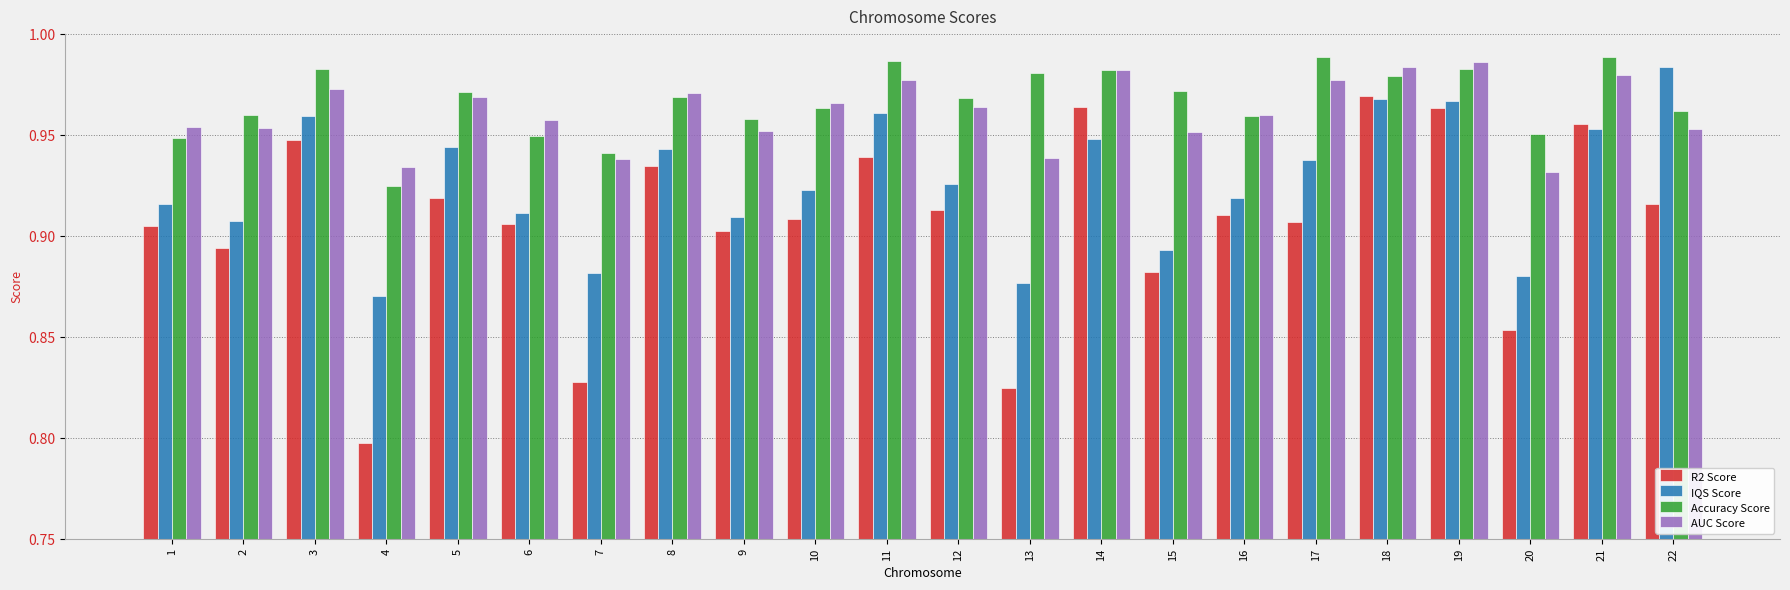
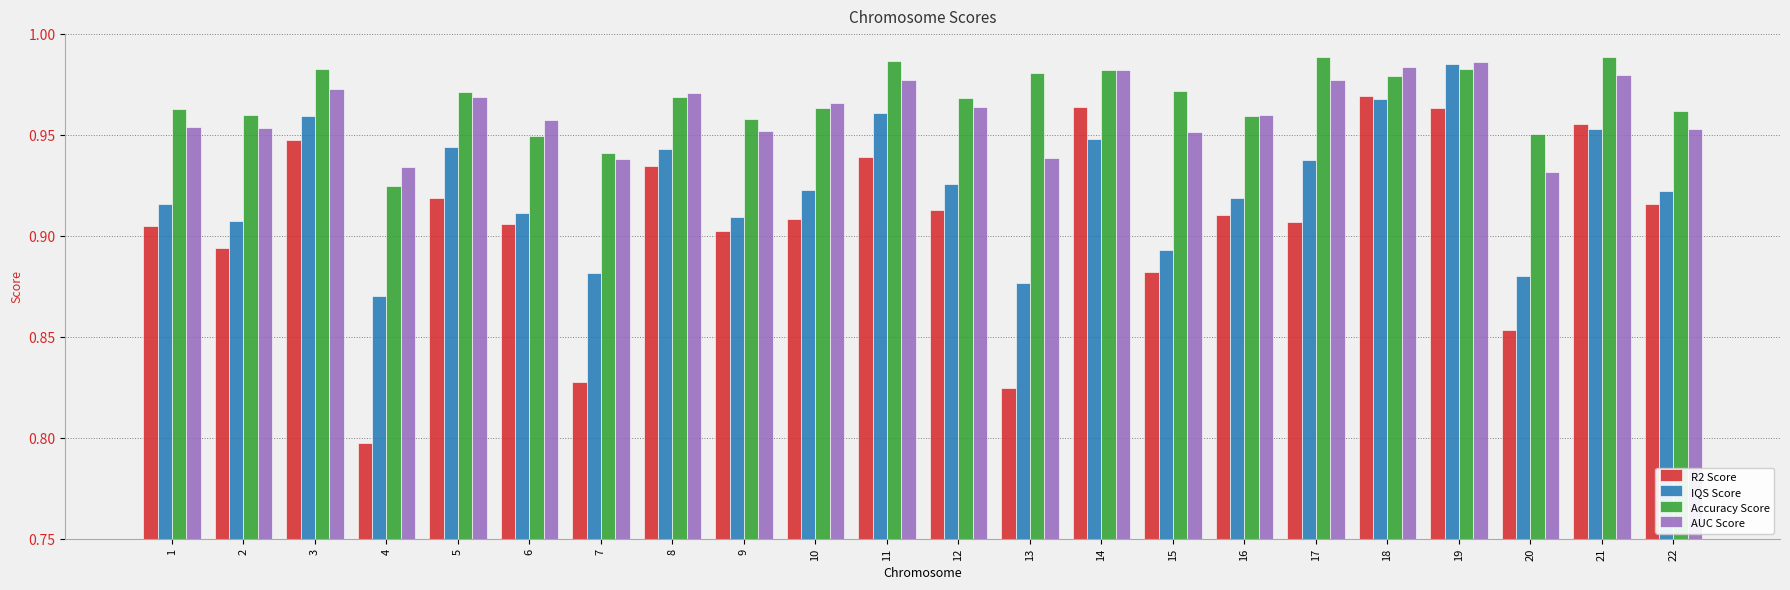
Accuracy Score, 1: 0.949 -> 0.963
IQS Score, 19: 0.967 -> 0.985
IQS Score, 22: 0.984 -> 0.922
